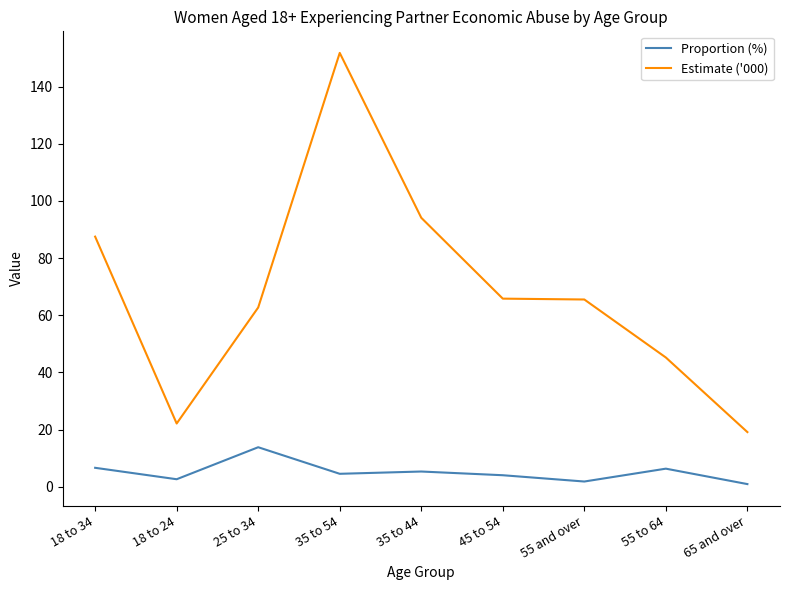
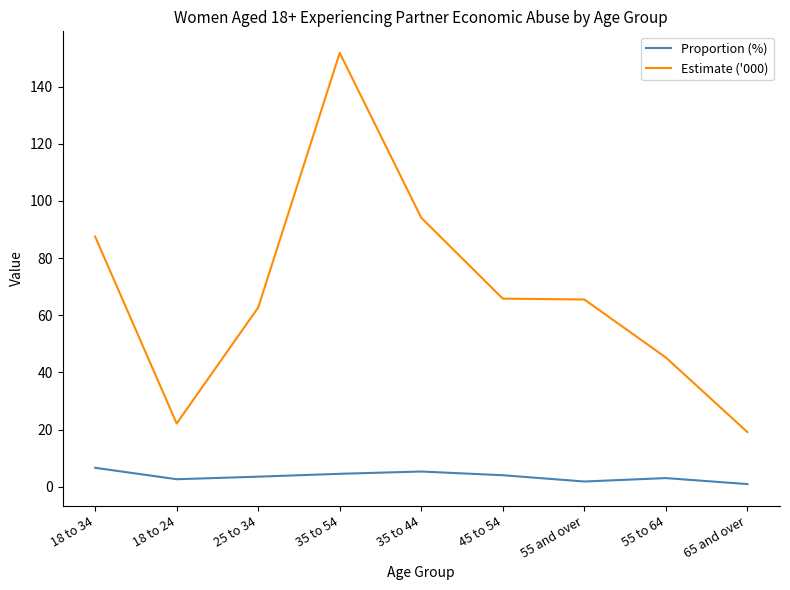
Proportion (%), 25 to 34: 14 -> 4
Proportion (%), 55 to 64: 6 -> 3
